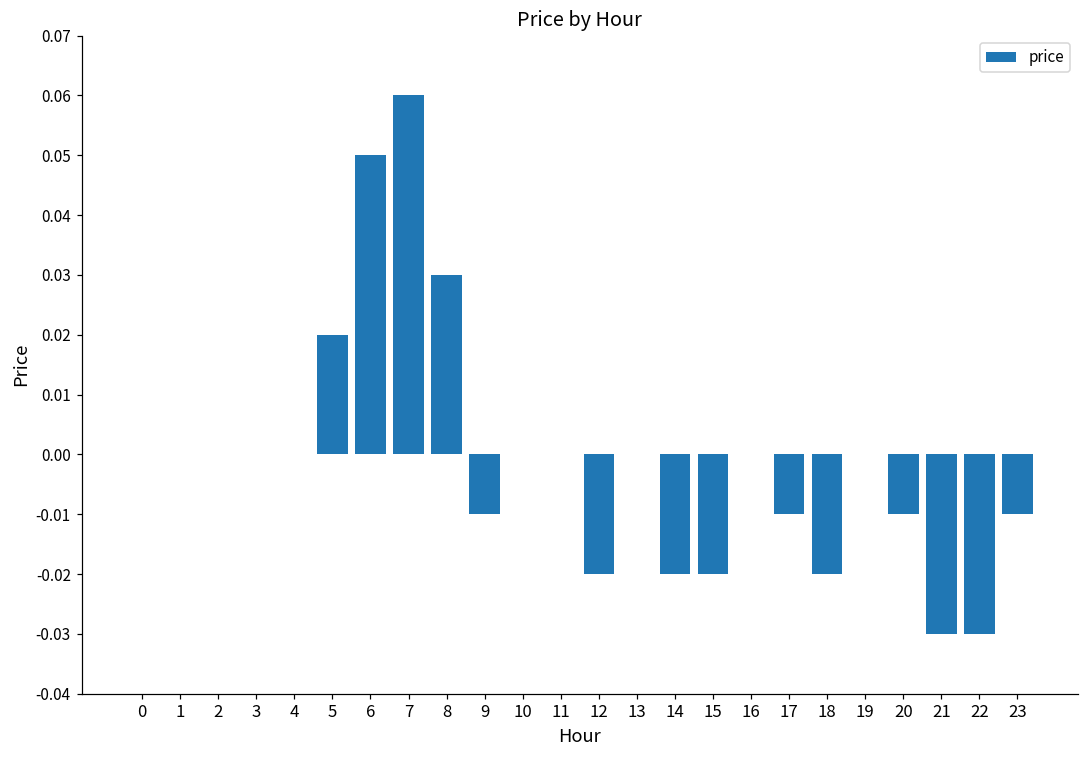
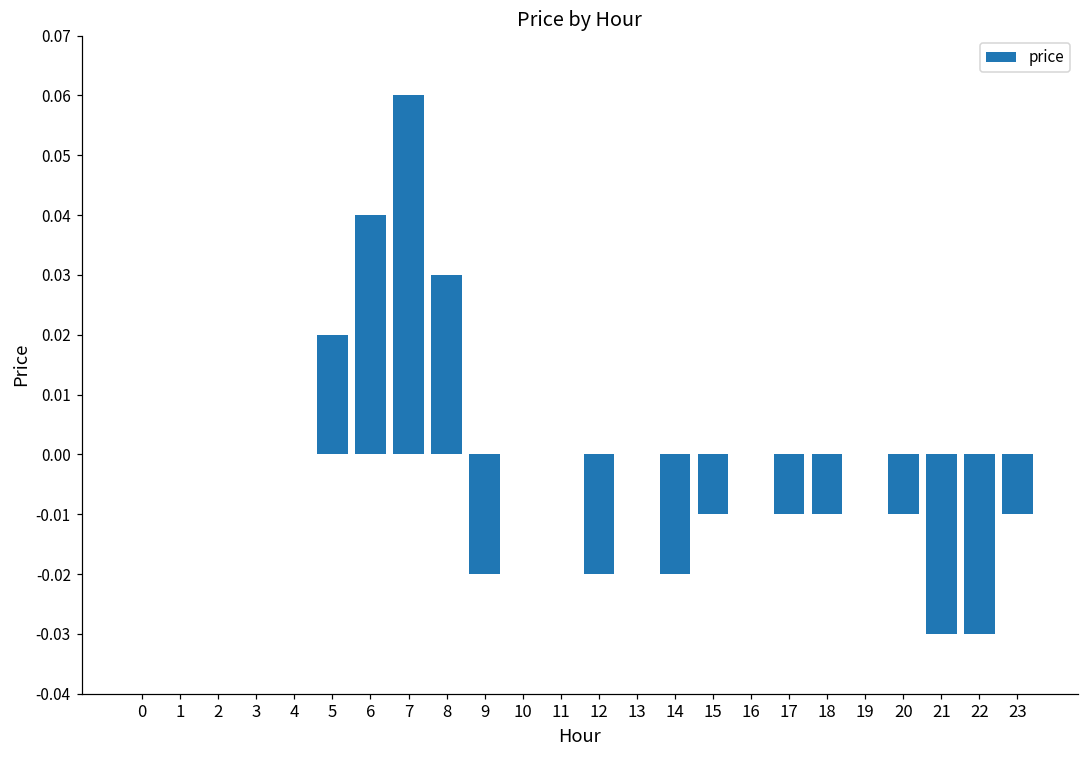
6: 0.05 -> 0.04
9: -0.01 -> -0.02
15: -0.02 -> -0.01
18: -0.02 -> -0.01
